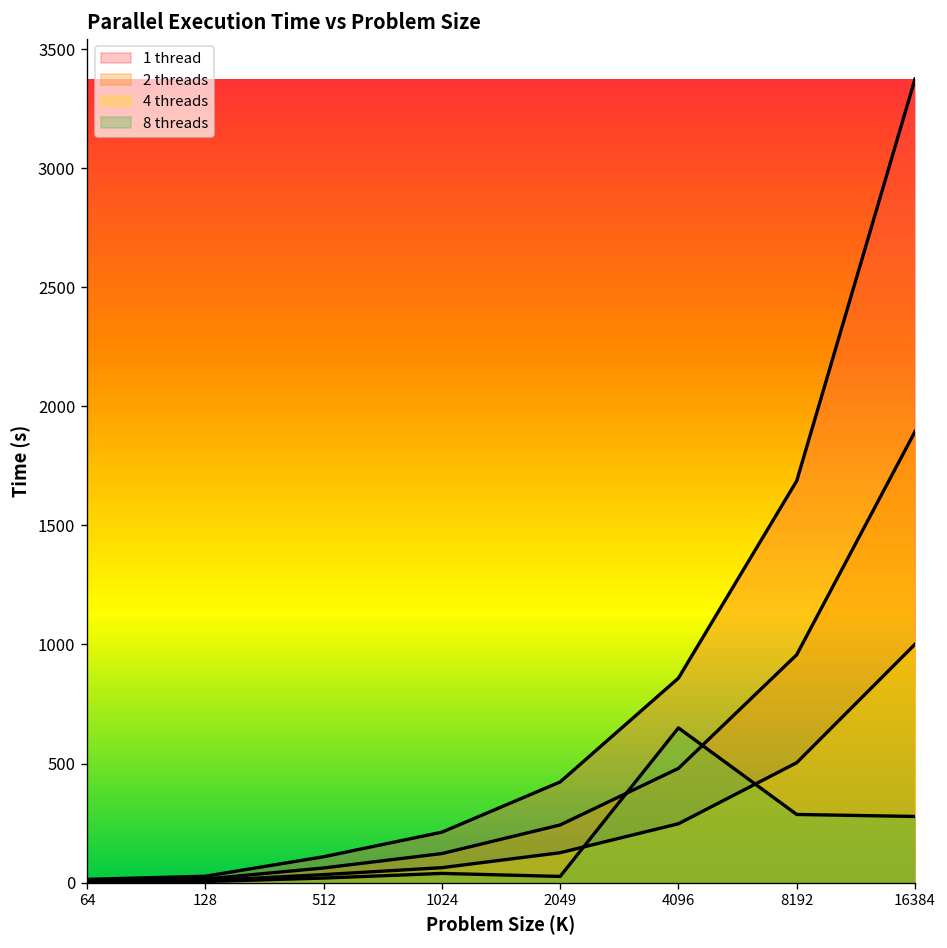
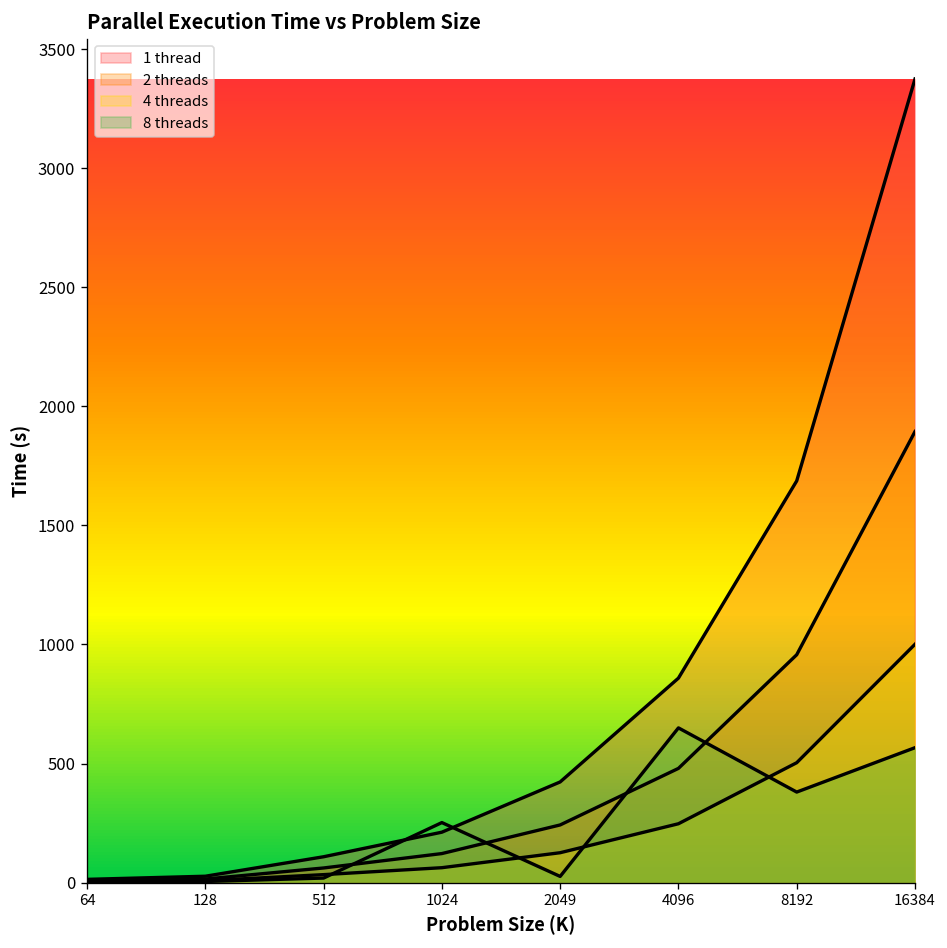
8 threads, 1024: 40 -> 250
8 threads, 8192: 290 -> 380
8 threads, 16384: 280 -> 570
